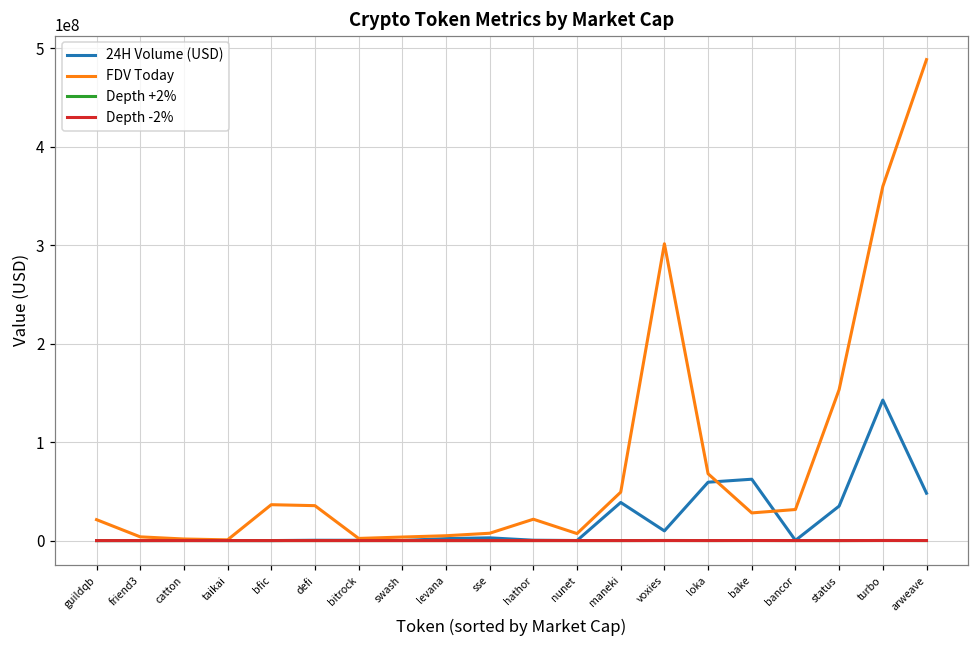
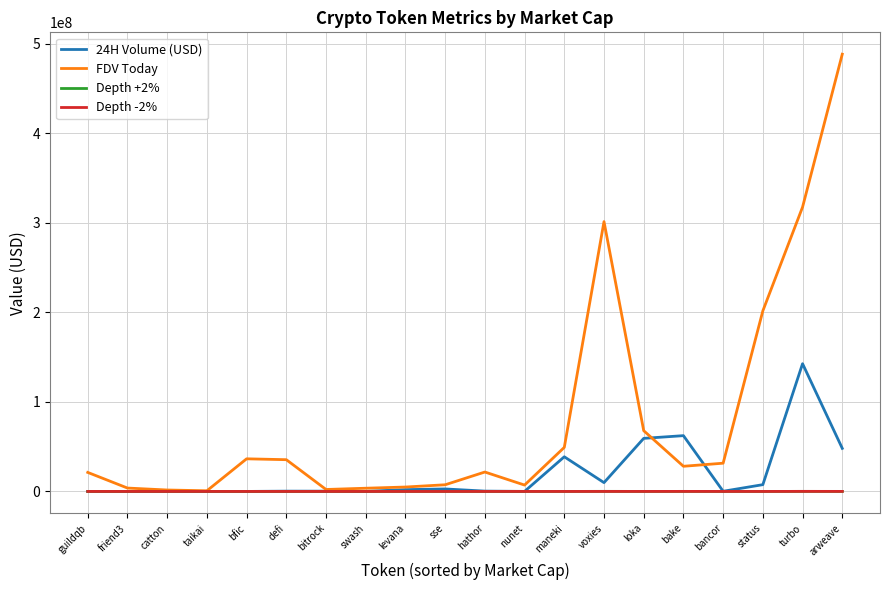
24H Volume (USD), status: 40000000 -> 10000000
FDV Today, status: 150000000 -> 200000000
FDV Today, turbo: 360000000 -> 320000000
